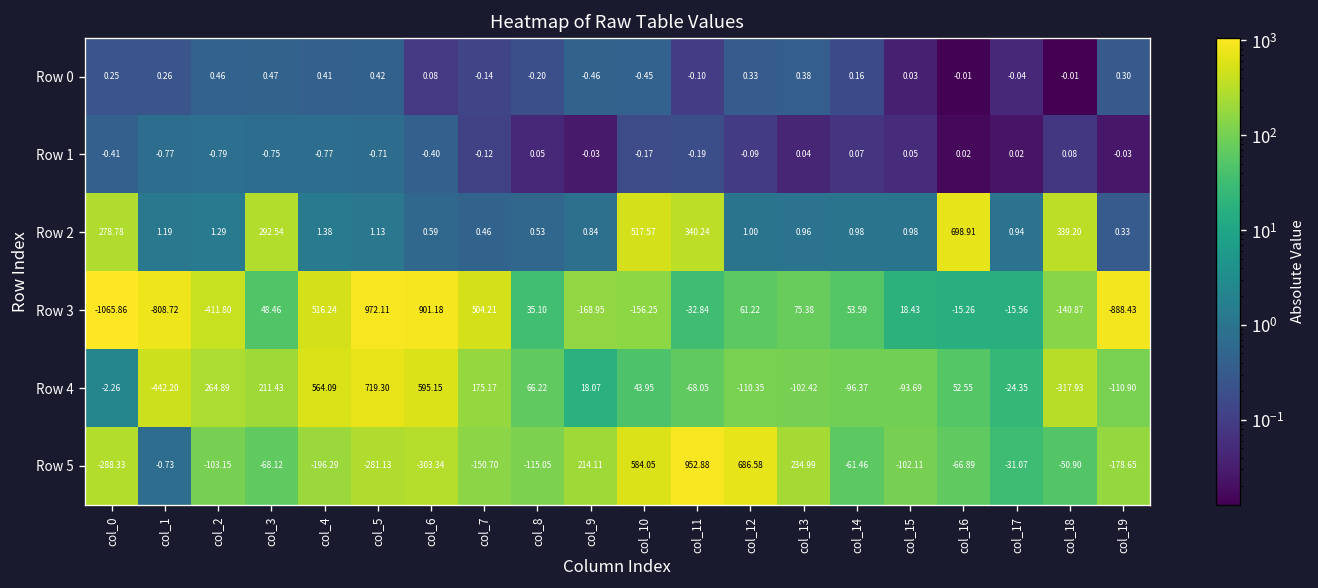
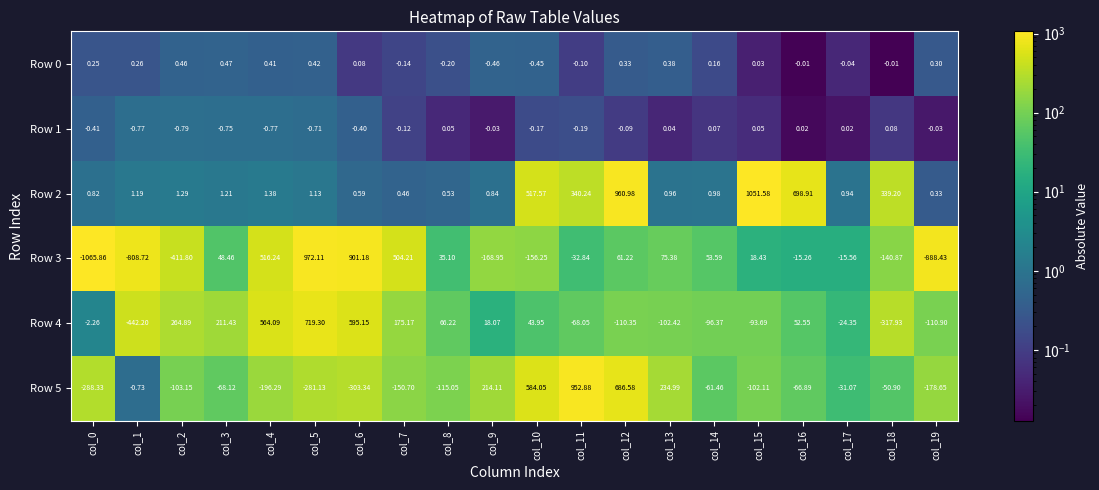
Row 2, col_0: 278.78 -> 0.82
Row 2, col_3: 292.54 -> 1.21
Row 2, col_12: 1.00 -> 960.98
Row 2, col_15: 0.98 -> 1051.58
